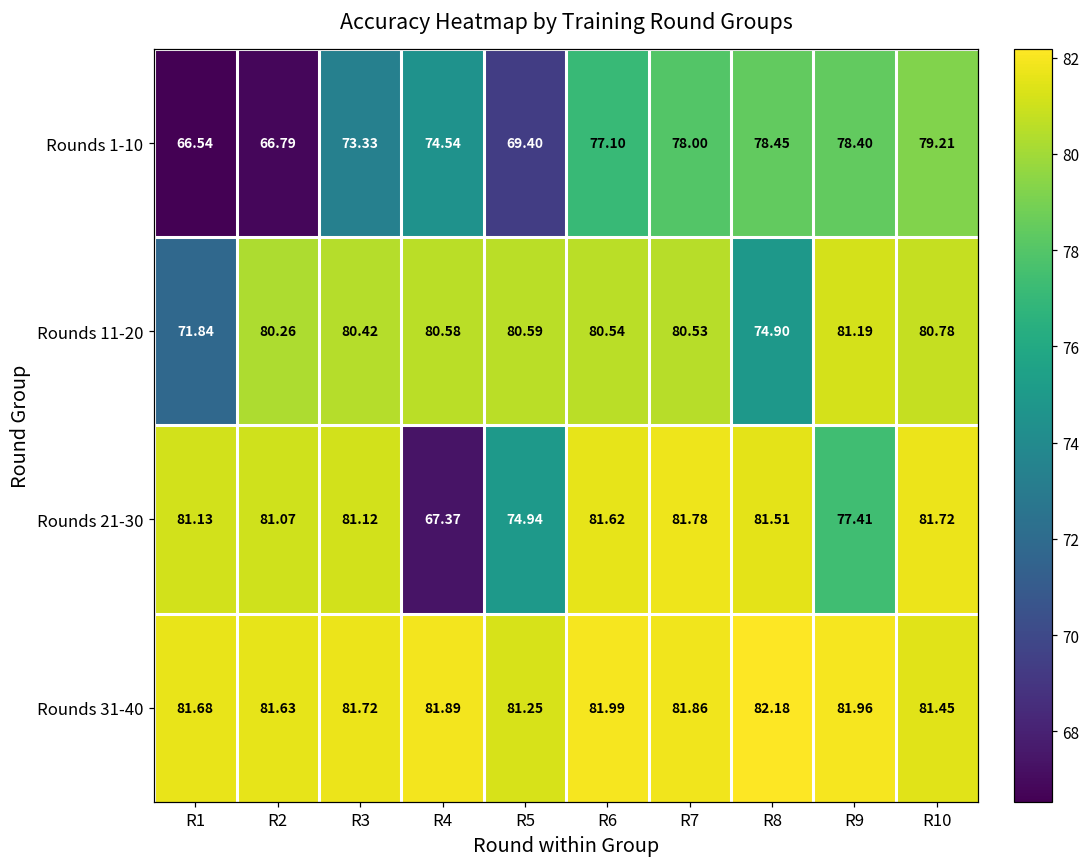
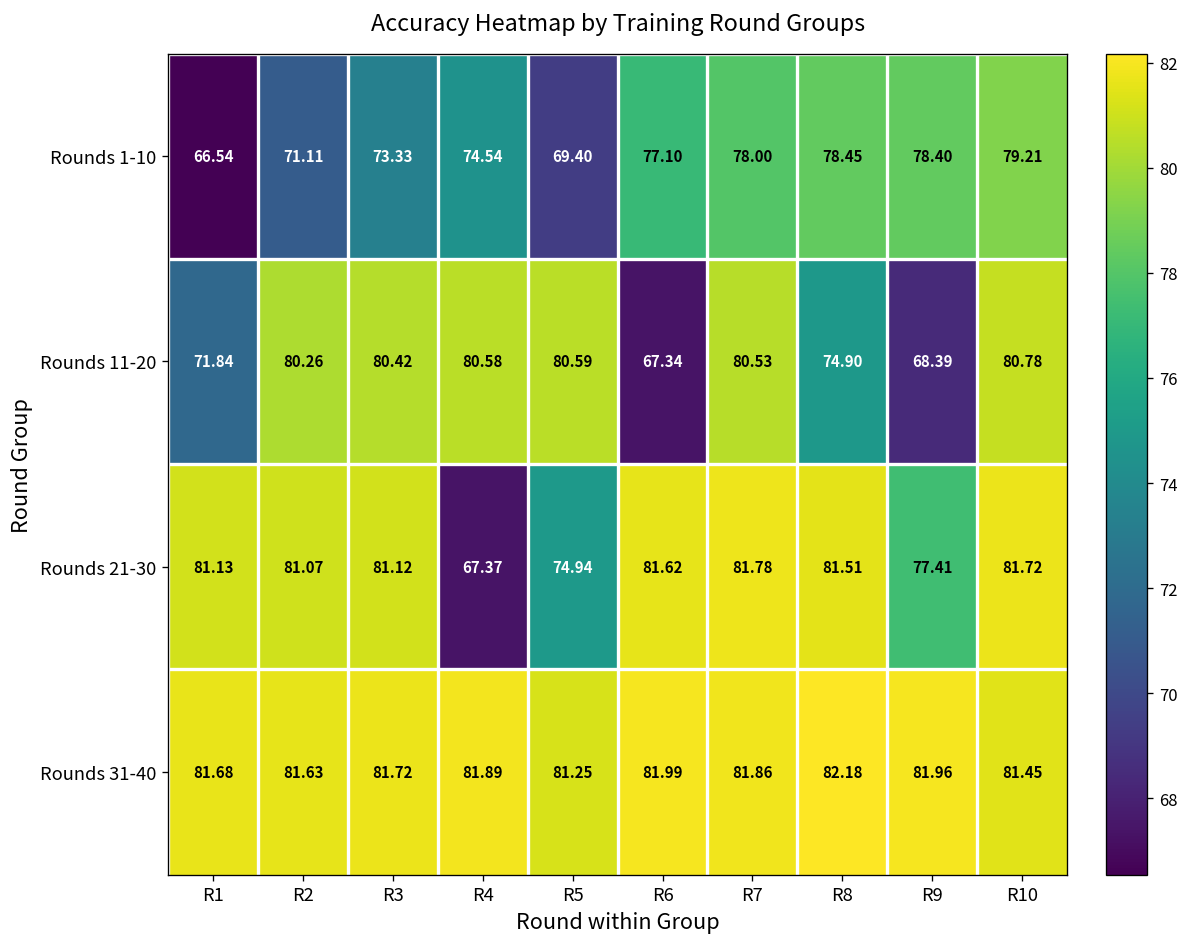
Rounds 1-10, R2: 66.79 -> 71.11
Rounds 11-20, R6: 80.54 -> 67.34
Rounds 11-20, R9: 81.19 -> 68.39
